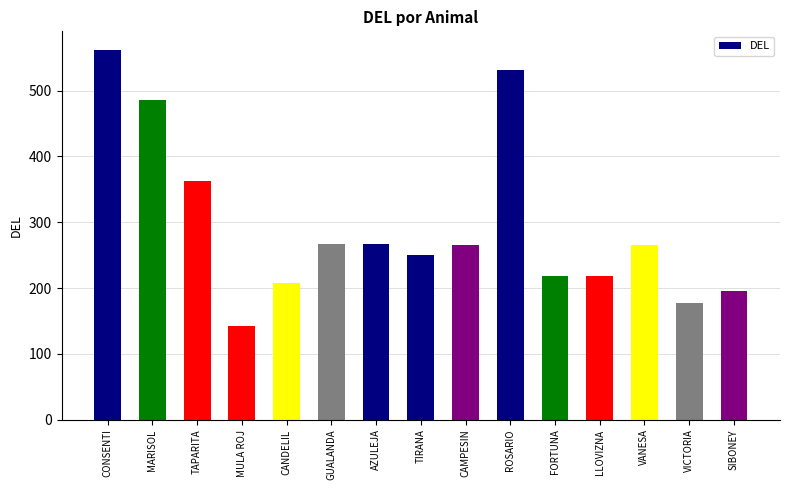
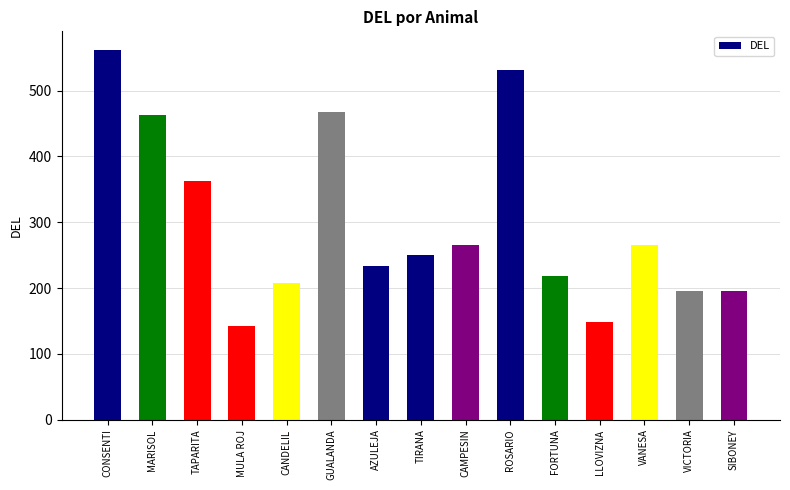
MARISOL: 490 -> 460
GUALANDA: 270 -> 470
AZULEJA: 270 -> 230
LLOVIZNA: 220 -> 150
VICTORIA: 180 -> 200
